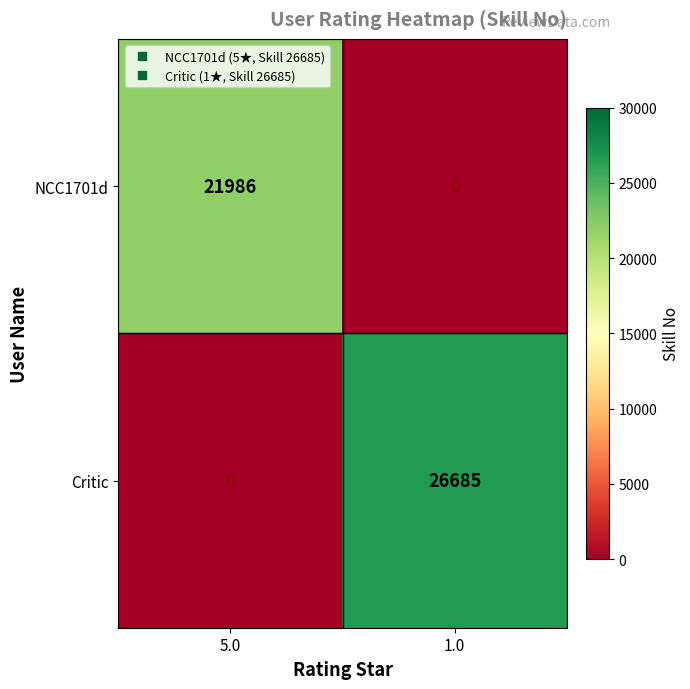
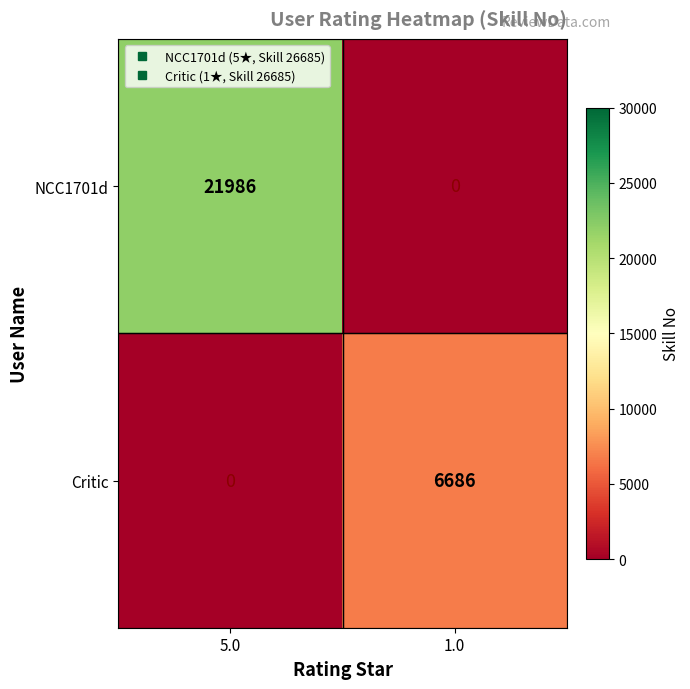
Critic, 1.0: 26685 -> 6686
